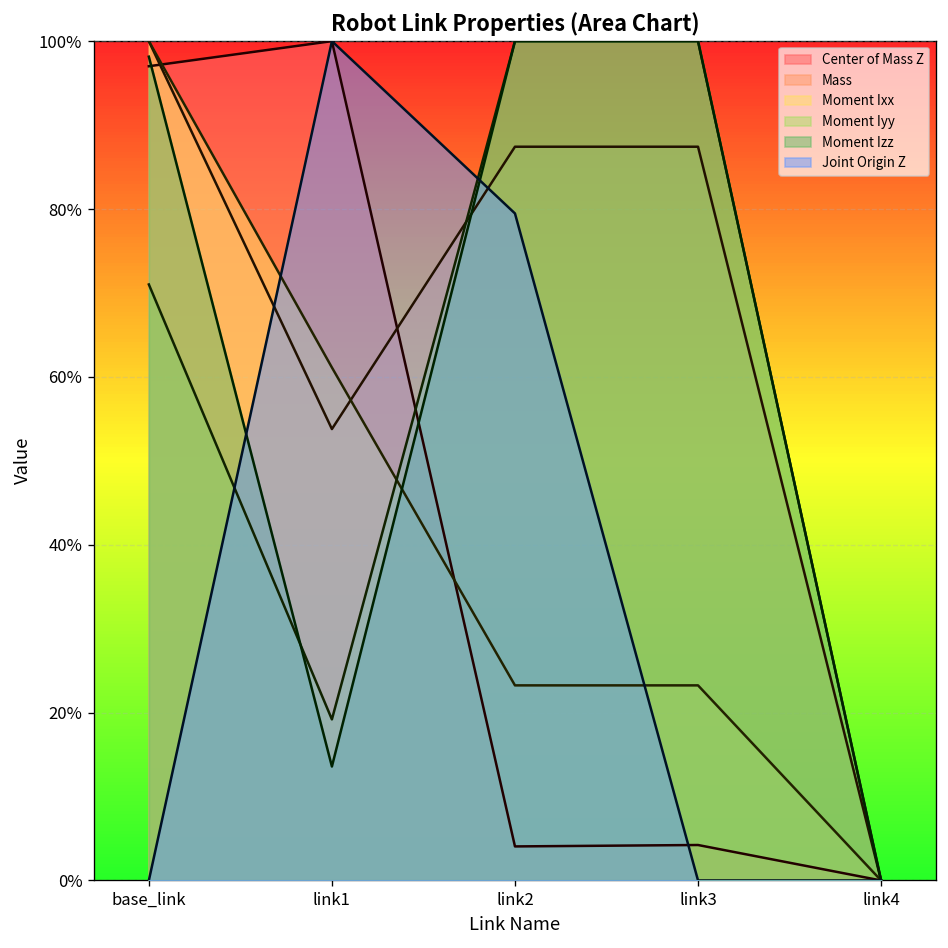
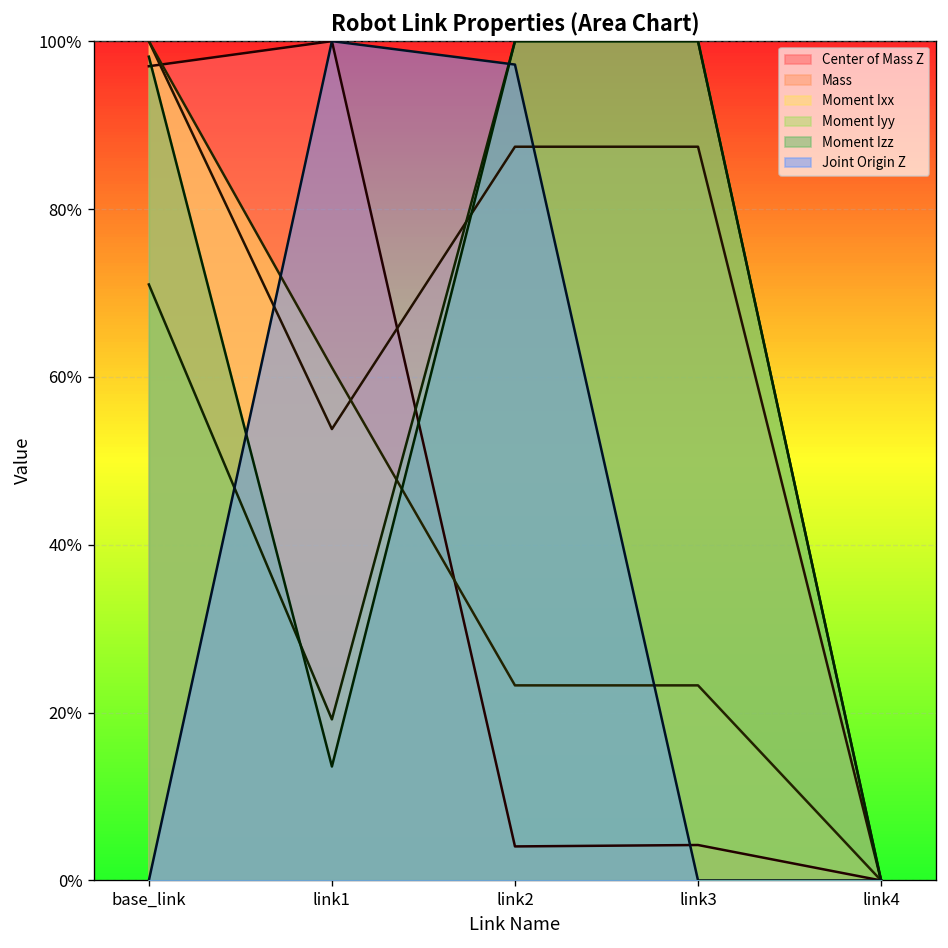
Joint Origin Z, link2: 79% -> 97%
